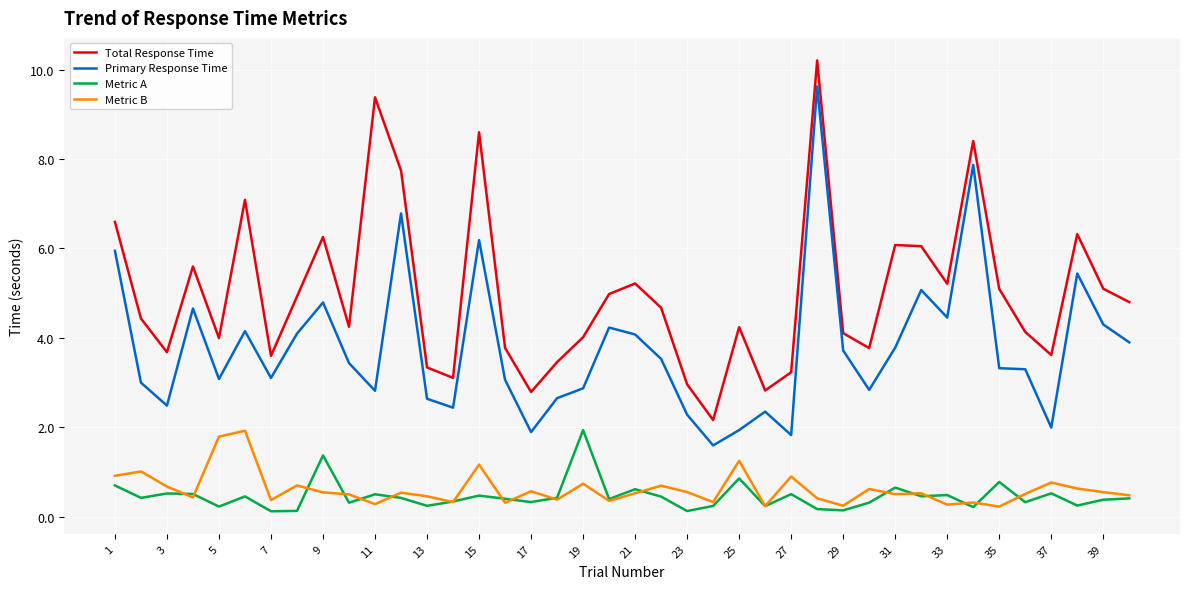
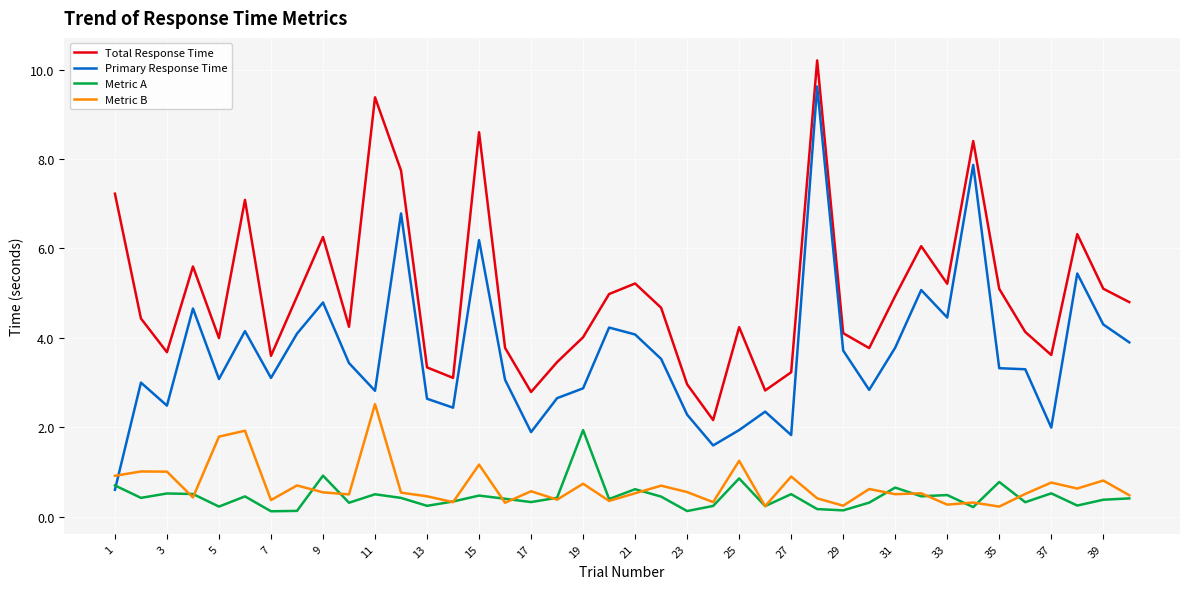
Total Response Time, 1: 6.6 -> 7.2
Primary Response Time, 1: 5.9 -> 0.6
Metric B, 3: 0.7 -> 1.0
Metric A, 9: 1.4 -> 0.9
Metric B, 11: 0.3 -> 2.5
Total Response Time, 31: 6.1 -> 4.9
Metric B, 39: 0.6 -> 0.8
